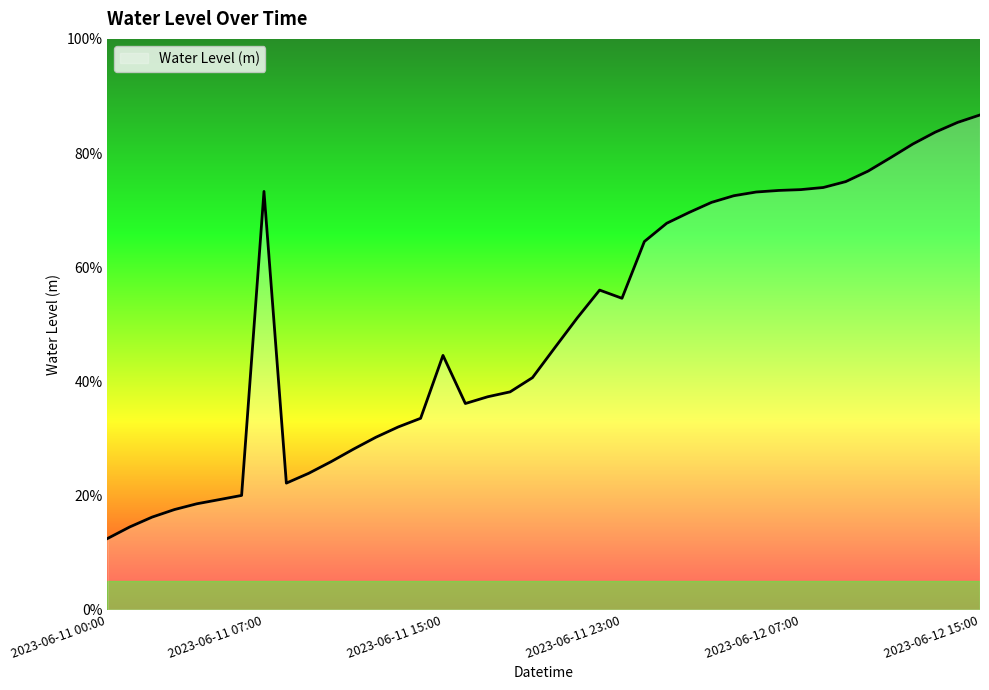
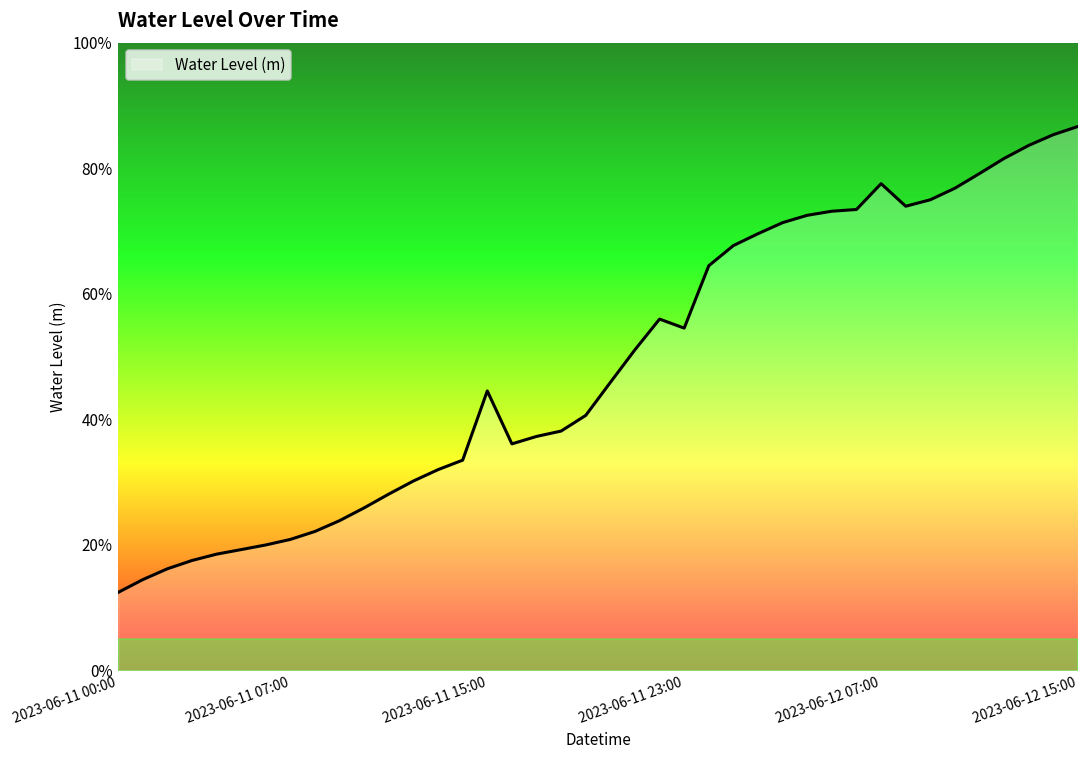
2023-06-11 07:00: 73% -> 21%
2023-06-12 07:00: 74% -> 78%
